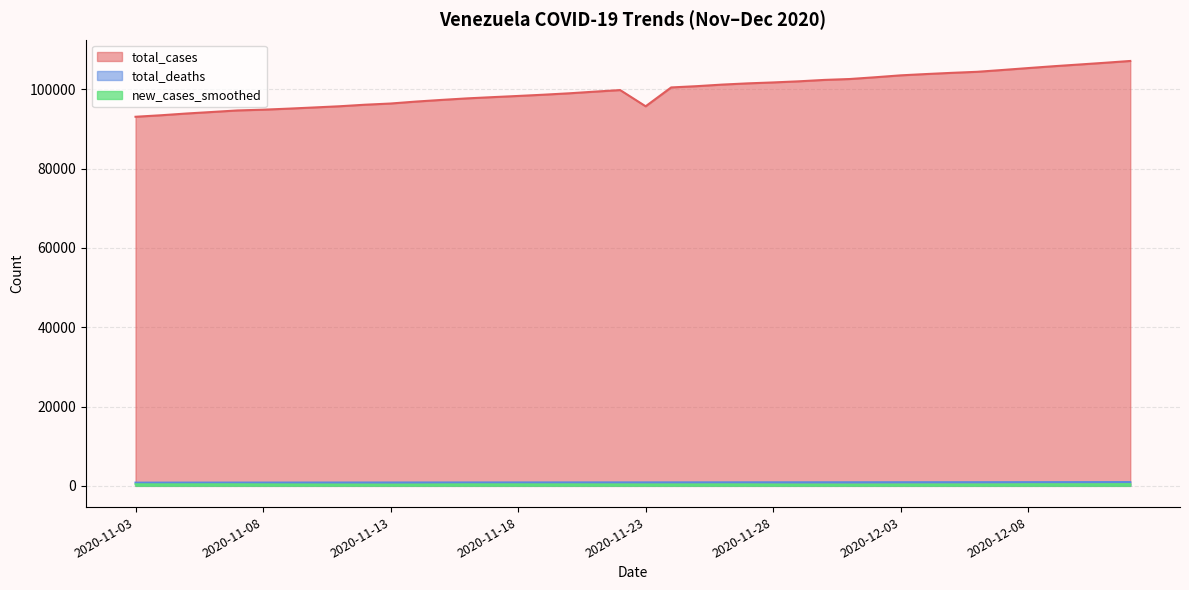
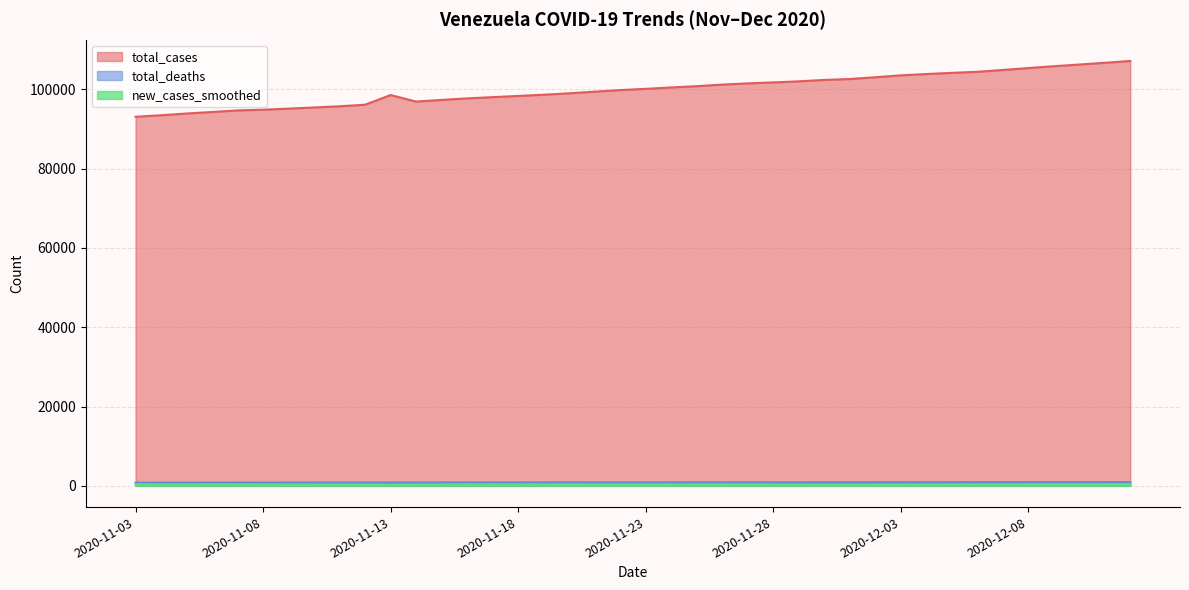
total_cases, 2020-11-13: 96000 -> 99000
total_cases, 2020-11-23: 96000 -> 100000
